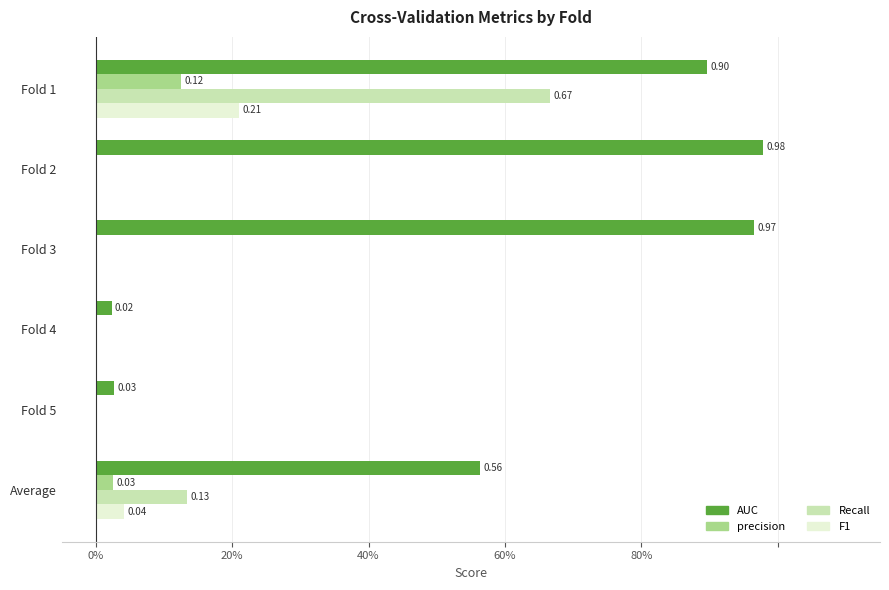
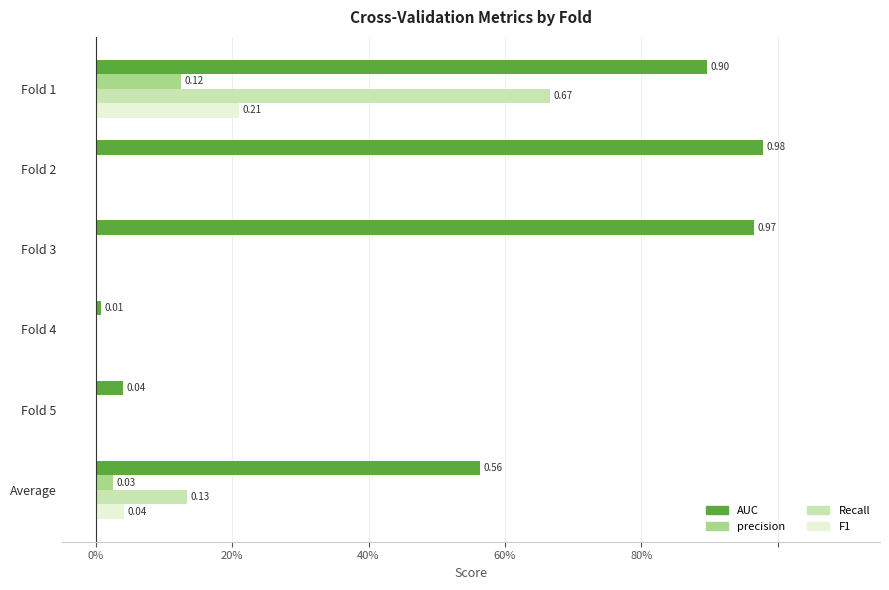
AUC, Fold 4: 0.02 -> 0.01
AUC, Fold 5: 0.03 -> 0.04
